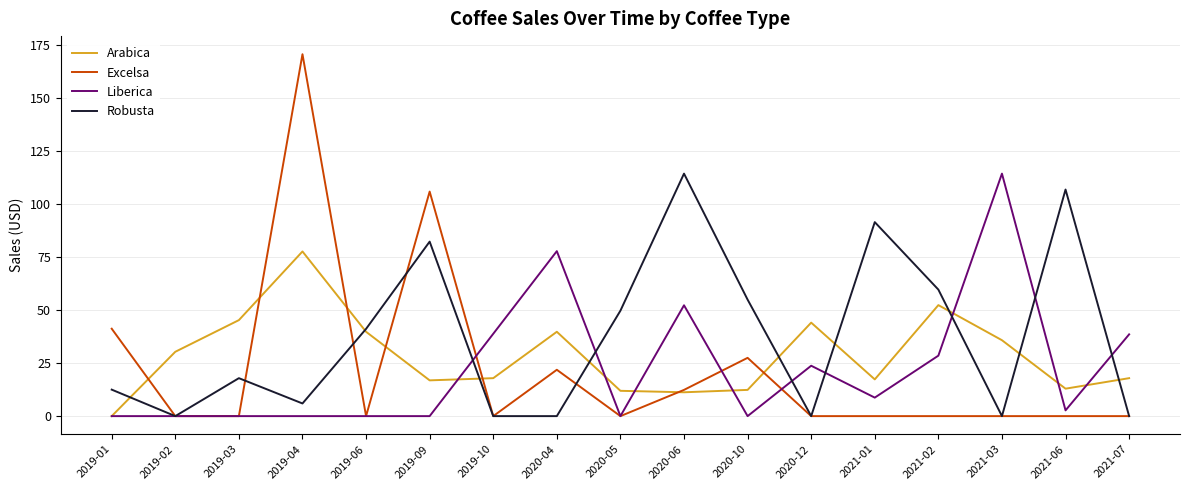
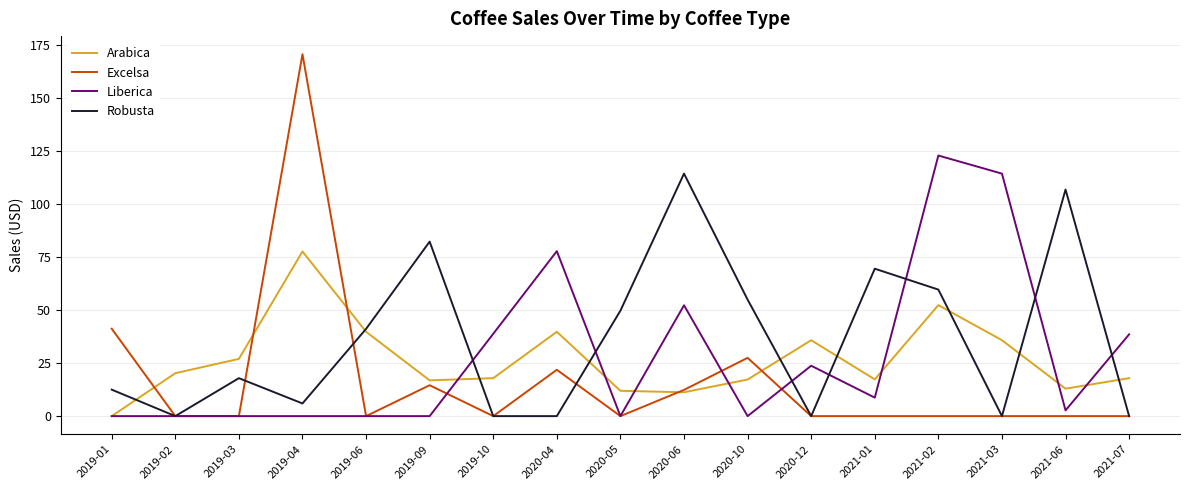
Arabica, 2019-02: 30 -> 20
Arabica, 2019-03: 45 -> 27
Excelsa, 2019-09: 106 -> 15
Arabica, 2020-10: 12 -> 17
Arabica, 2020-12: 44 -> 36
Robusta, 2021-01: 92 -> 70
Liberica, 2021-02: 29 -> 123
